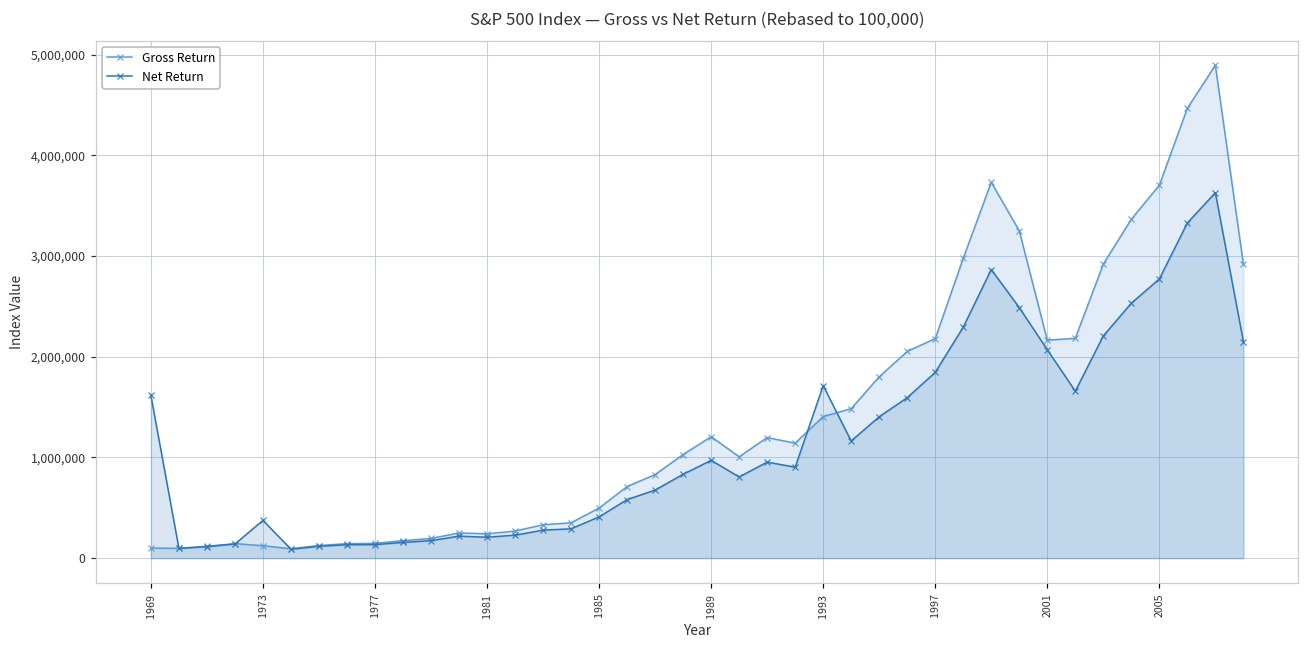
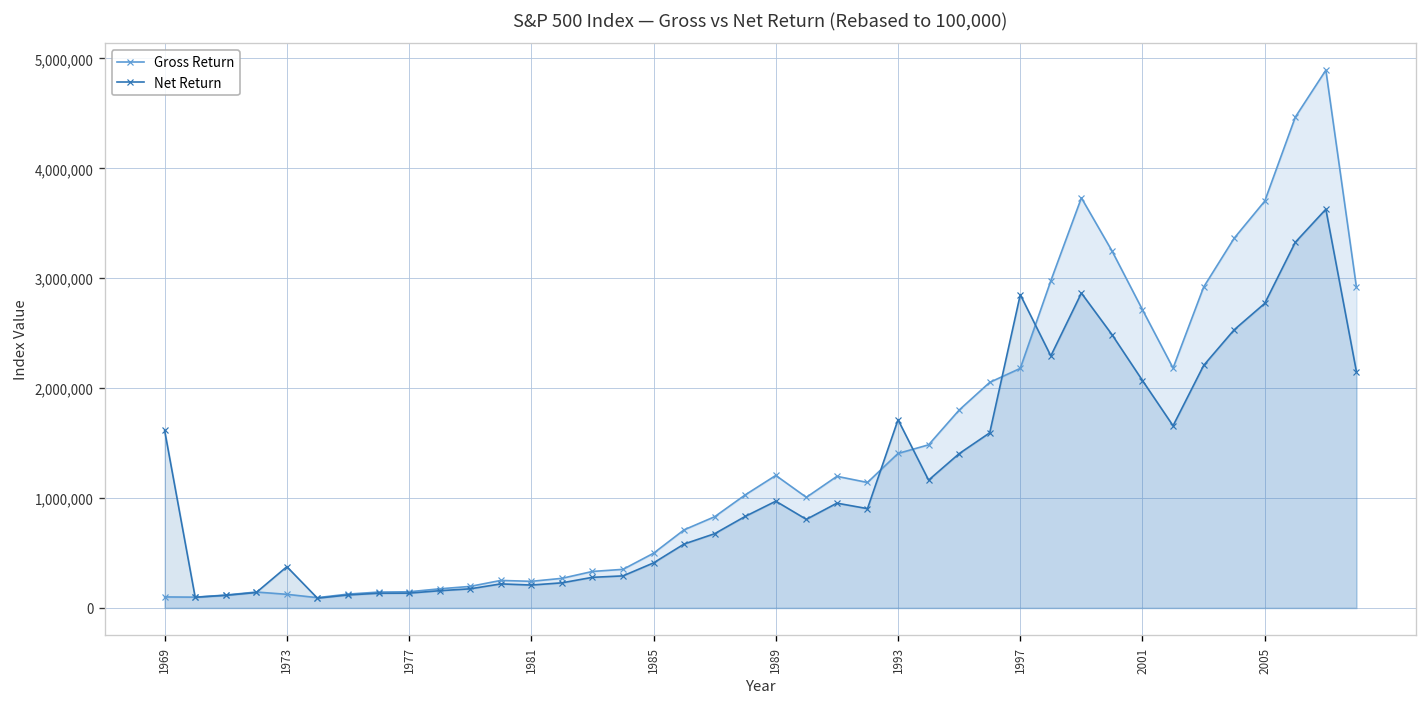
Net Return, 1997: 1,800,000 -> 2,900,000
Gross Return, 2001: 2,200,000 -> 2,700,000
